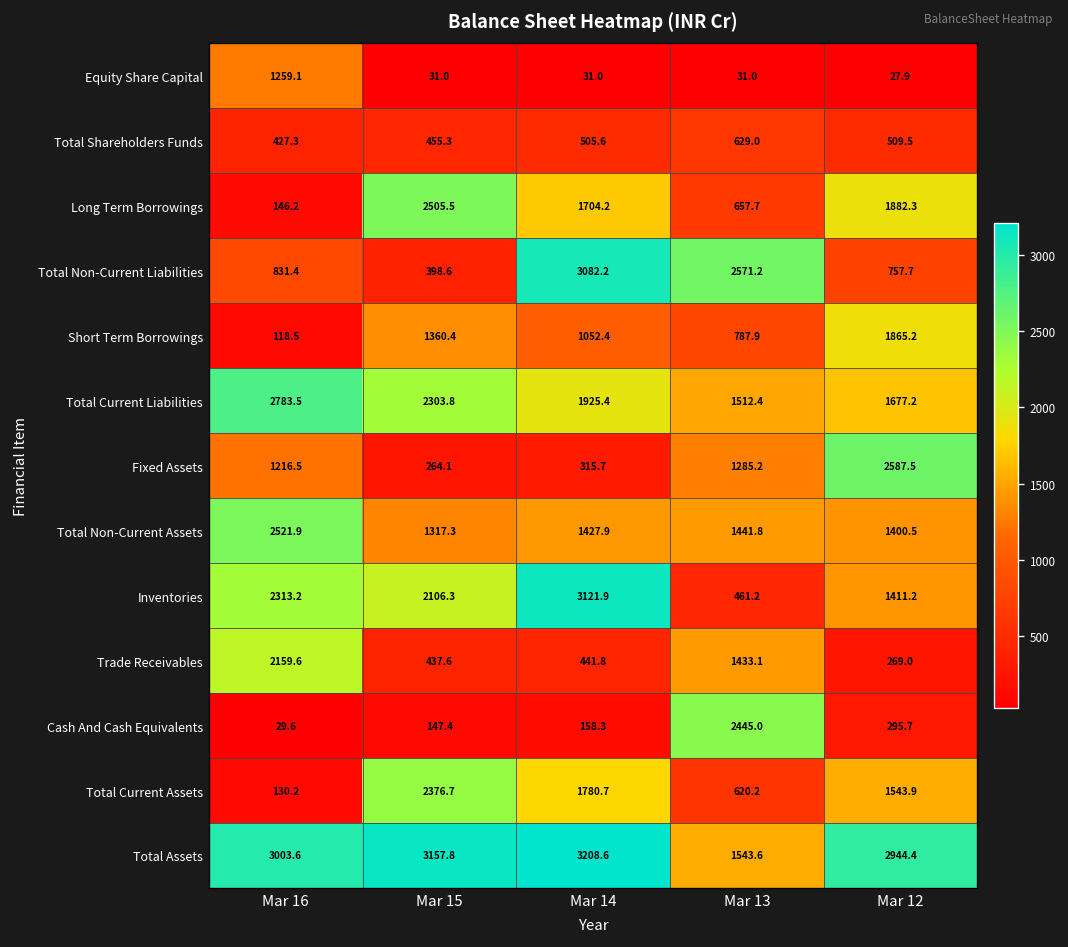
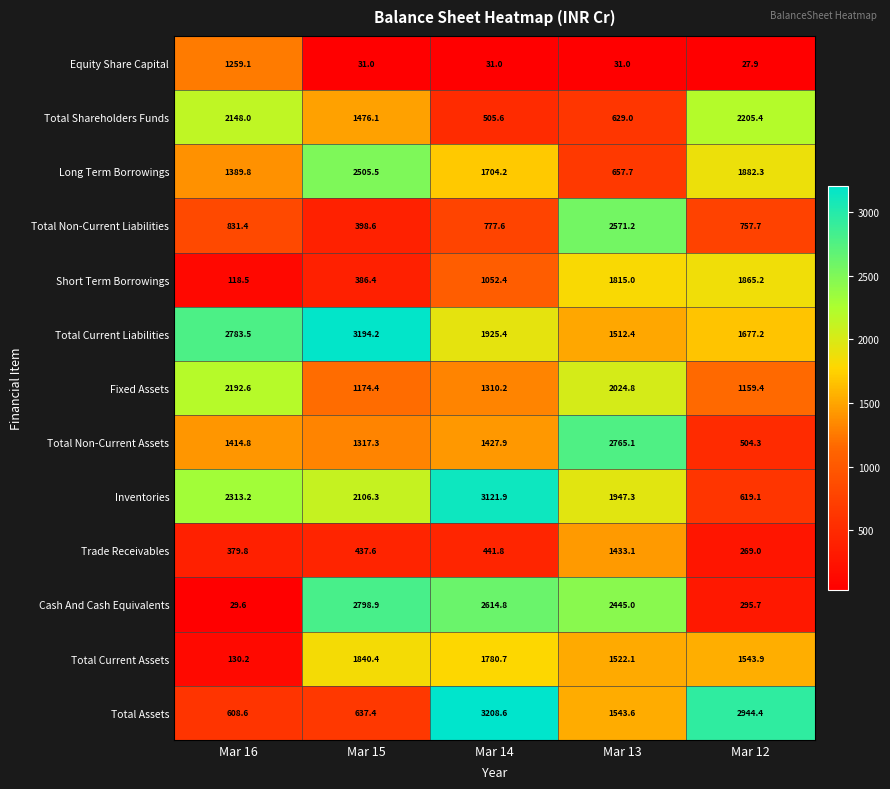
Total Shareholders Funds, Mar 16: 427.3 -> 2148.0
Total Shareholders Funds, Mar 15: 455.3 -> 1476.1
Total Shareholders Funds, Mar 12: 509.5 -> 2205.4
Long Term Borrowings, Mar 16: 146.2 -> 1389.8
Total Non-Current Liabilities, Mar 14: 3082.2 -> 777.6
Short Term Borrowings, Mar 15: 1360.4 -> 386.4
Short Term Borrowings, Mar 13: 787.9 -> 1815.0
Total Current Liabilities, Mar 15: 2303.8 -> 3194.2
Fixed Assets, Mar 16: 1216.5 -> 2192.6
Fixed Assets, Mar 15: 264.1 -> 1174.4
Fixed Assets, Mar 14: 315.7 -> 1310.2
Fixed Assets, Mar 13: 1285.2 -> 2024.8
Fixed Assets, Mar 12: 2587.5 -> 1159.4
Total Non-Current Assets, Mar 16: 2521.9 -> 1414.8
Total Non-Current Assets, Mar 13: 1441.8 -> 2765.1
Total Non-Current Assets, Mar 12: 1400.5 -> 504.3
Inventories, Mar 13: 461.2 -> 1947.3
Inventories, Mar 12: 1411.2 -> 619.1
Trade Receivables, Mar 16: 2159.6 -> 379.8
Cash And Cash Equivalents, Mar 15: 147.4 -> 2798.9
Cash And Cash Equivalents, Mar 14: 158.3 -> 2614.8
Total Current Assets, Mar 15: 2376.7 -> 1840.4
Total Current Assets, Mar 13: 620.2 -> 1522.1
Total Assets, Mar 16: 3003.6 -> 608.6
Total Assets, Mar 15: 3157.8 -> 637.4
